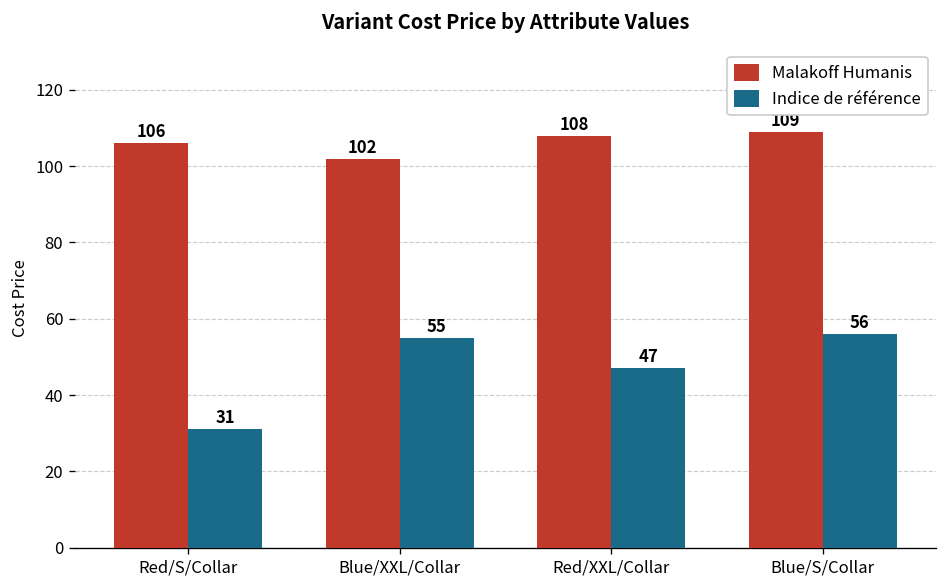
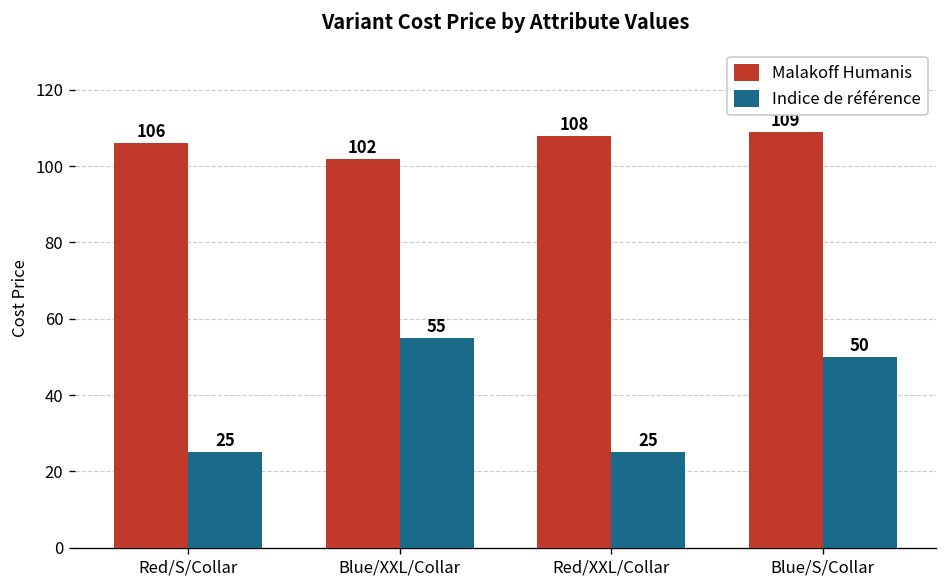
Indice de référence, Red/S/Collar: 31 -> 25
Indice de référence, Red/XXL/Collar: 47 -> 25
Indice de référence, Blue/S/Collar: 56 -> 50
